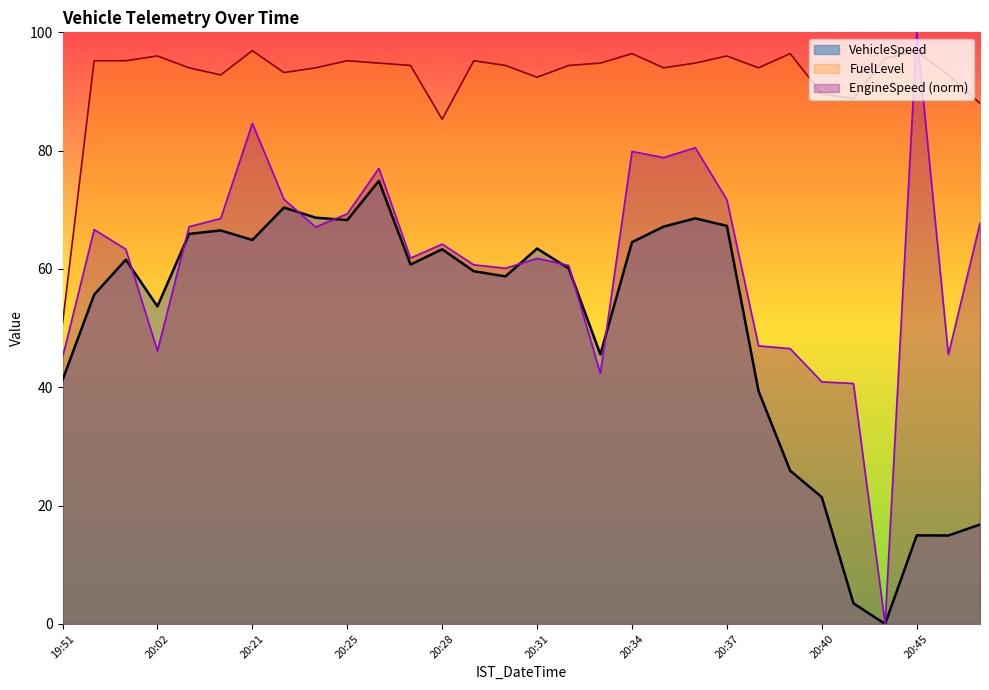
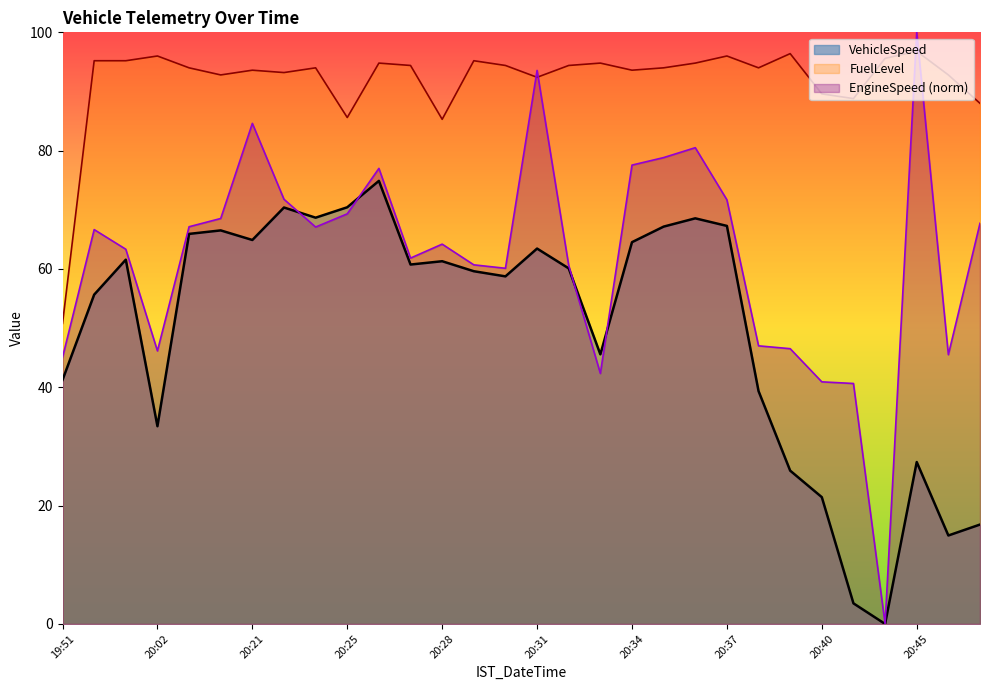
VehicleSpeed, 20:02: 54 -> 33
FuelLevel, 20:21: 97 -> 94
VehicleSpeed, 20:25: 68 -> 70
FuelLevel, 20:25: 95 -> 86
VehicleSpeed, 20:28: 63 -> 61
EngineSpeed (norm), 20:31: 62 -> 94
FuelLevel, 20:34: 96 -> 94
EngineSpeed (norm), 20:34: 80 -> 78
VehicleSpeed, 20:45: 15 -> 27
